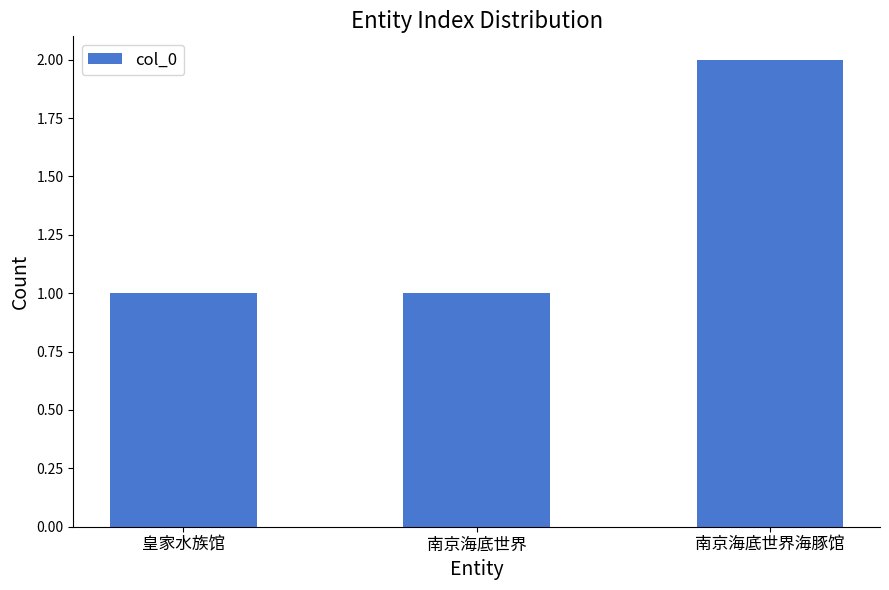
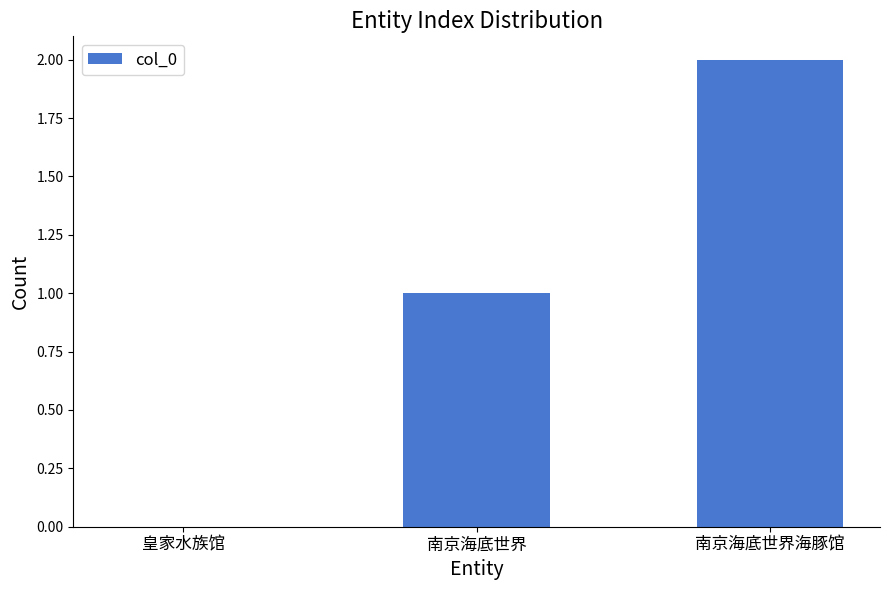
皇家水族馆: 1 -> 0
